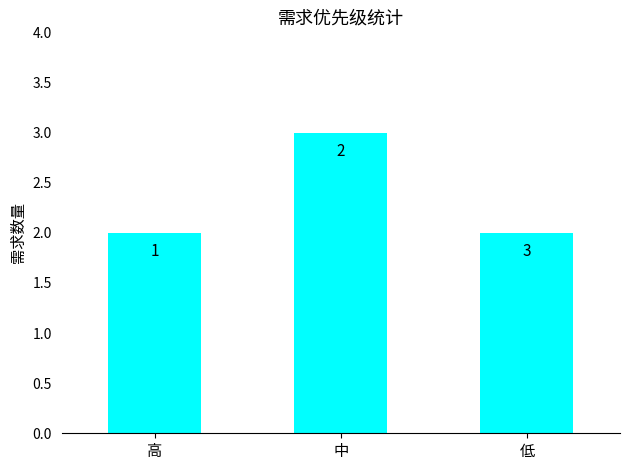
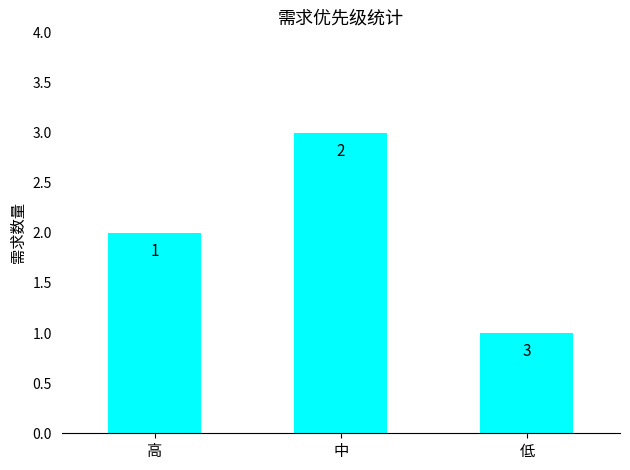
低: 2 -> 1
